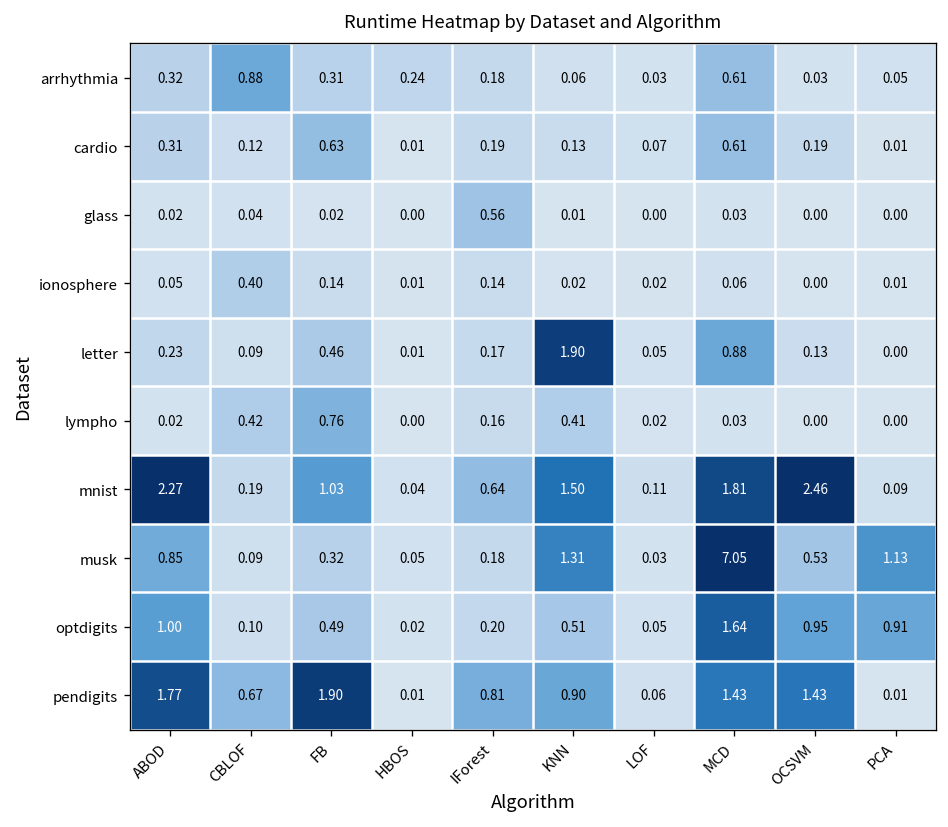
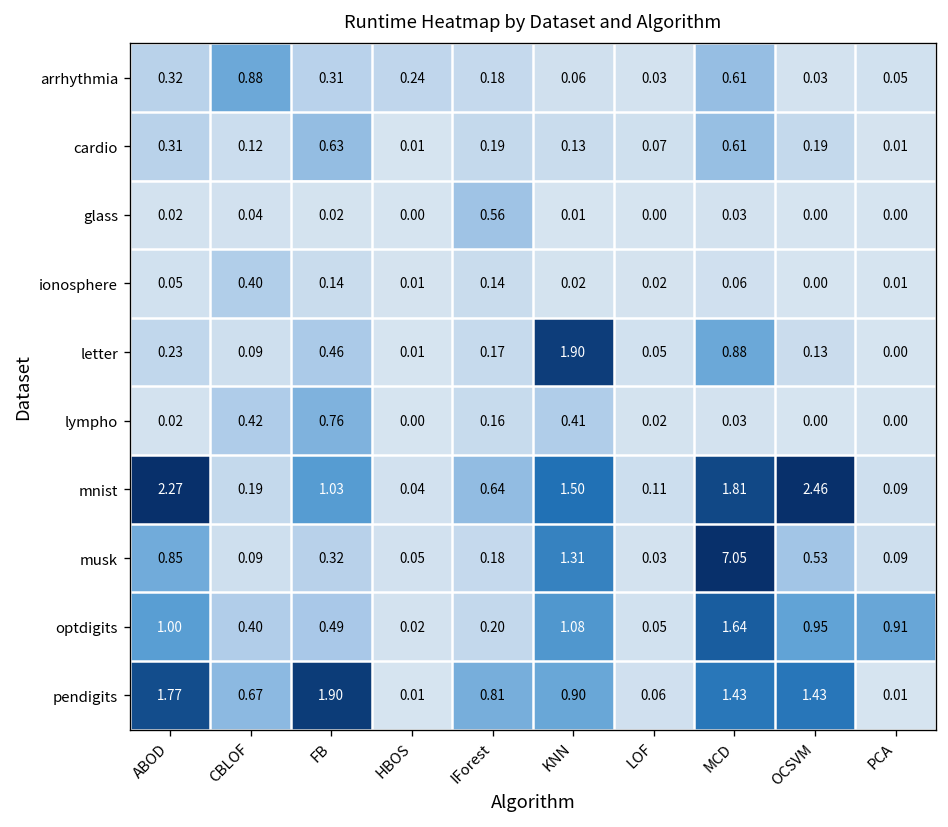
musk, PCA: 1.13 -> 0.09
optdigits, CBLOF: 0.10 -> 0.40
optdigits, KNN: 0.51 -> 1.08
